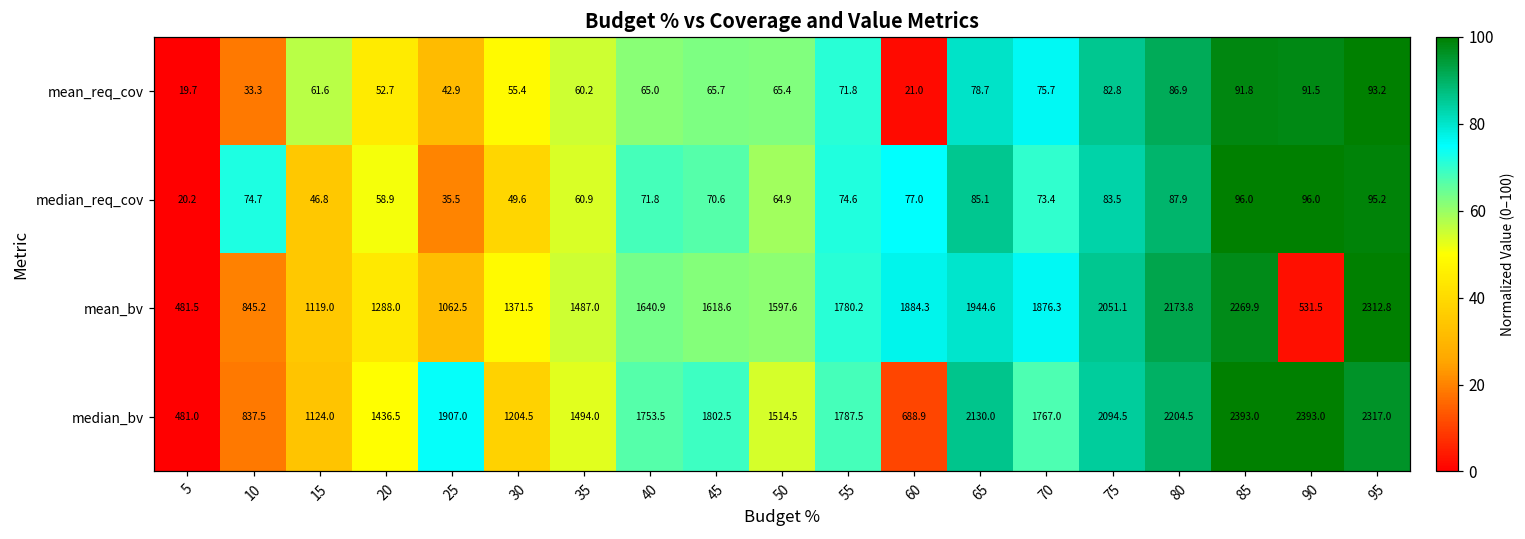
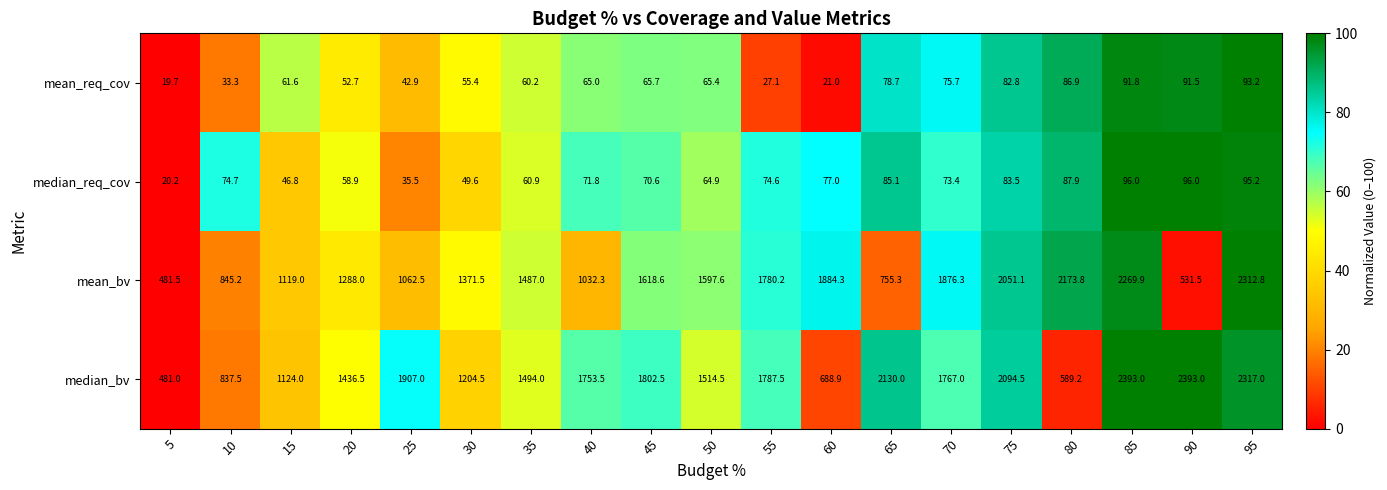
mean_req_cov, 55: 71.8 -> 27.1
mean_bv, 40: 1640.9 -> 1032.3
mean_bv, 65: 1944.6 -> 755.3
median_bv, 80: 2204.5 -> 589.2
